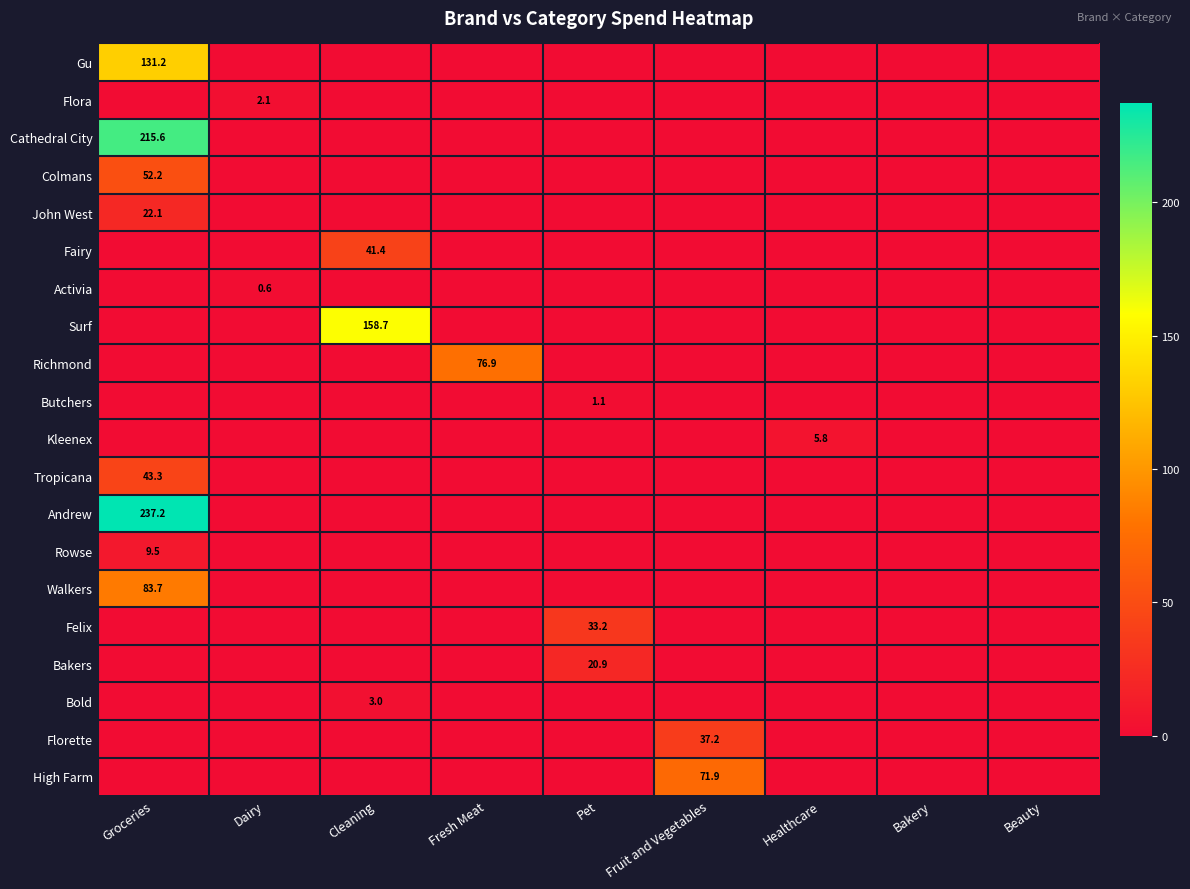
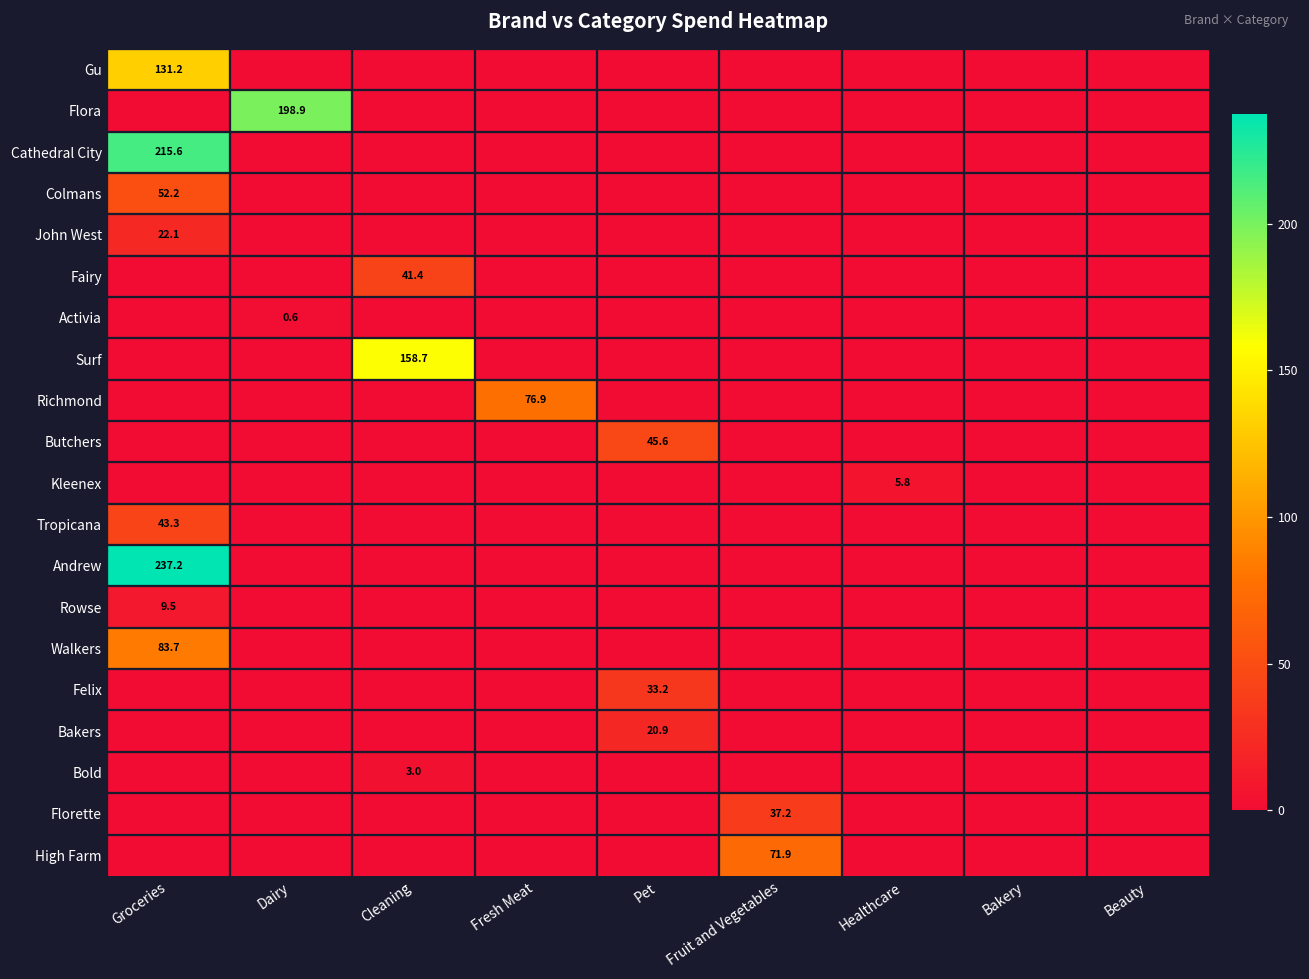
Flora, Dairy: 2.1 -> 198.9
Butchers, Pet: 1.1 -> 45.6
